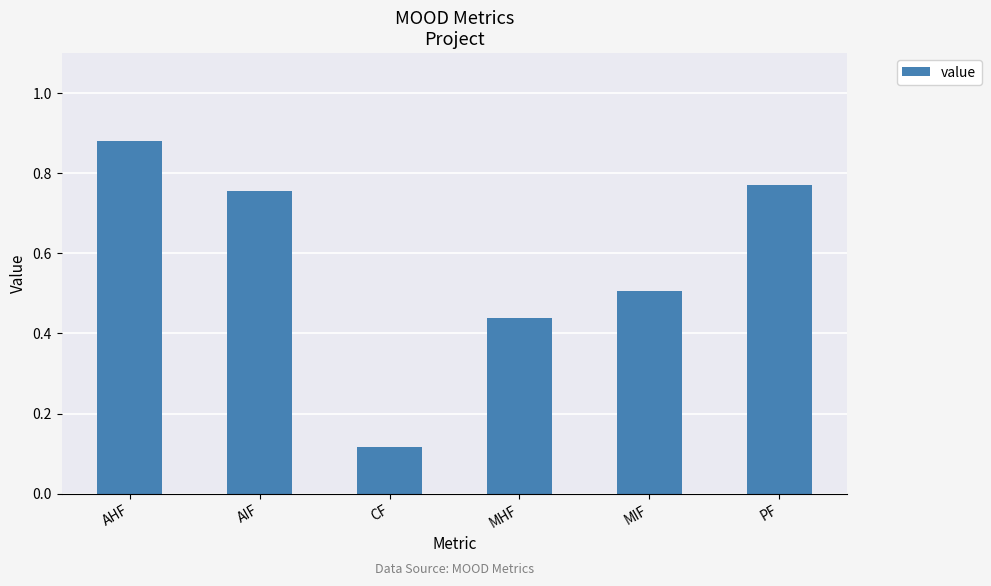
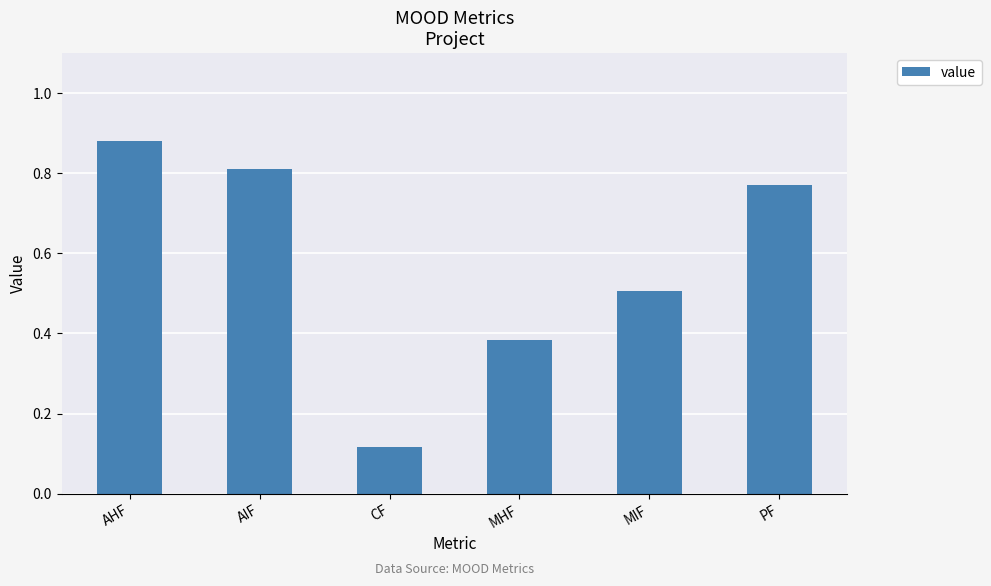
AIF: 0.75 -> 0.81
MHF: 0.44 -> 0.38
